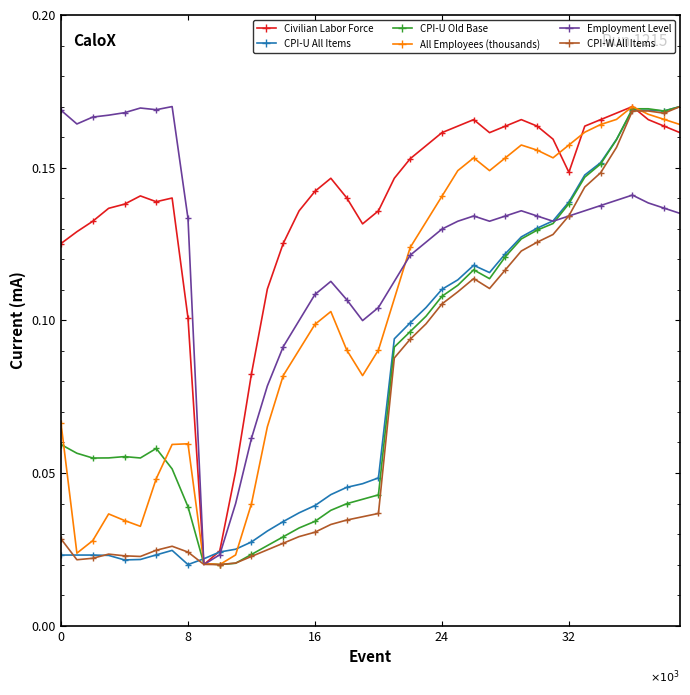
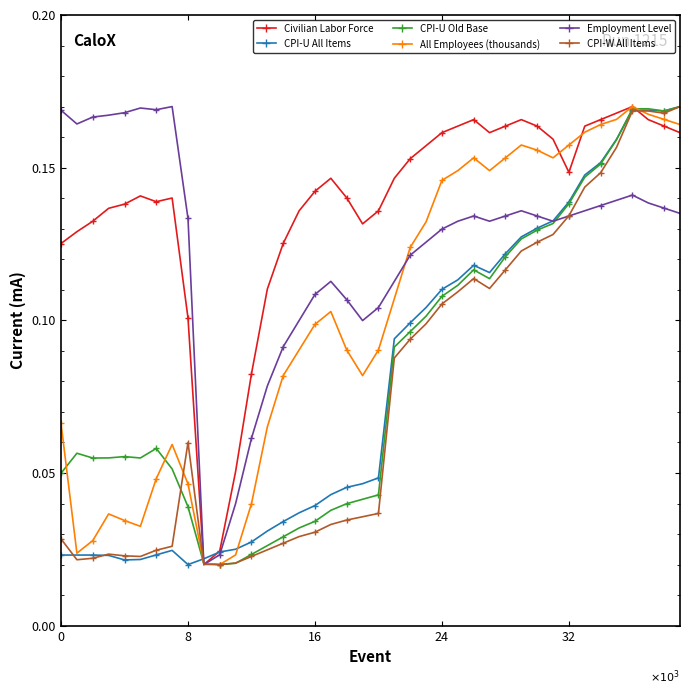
CPI-U Old Base, 0: 0.059 -> 0.050
All Employees (thousands), 8: 0.060 -> 0.046
CPI-W All Items, 8: 0.024 -> 0.060
All Employees (thousands), 24: 0.141 -> 0.146
